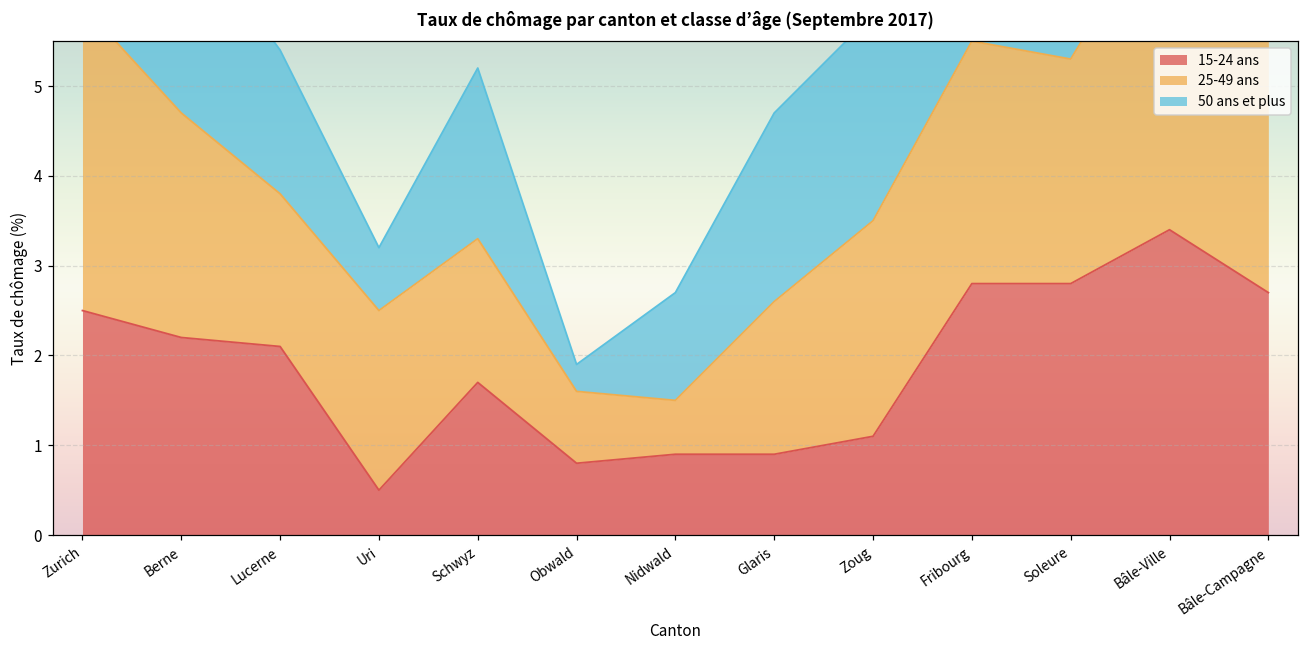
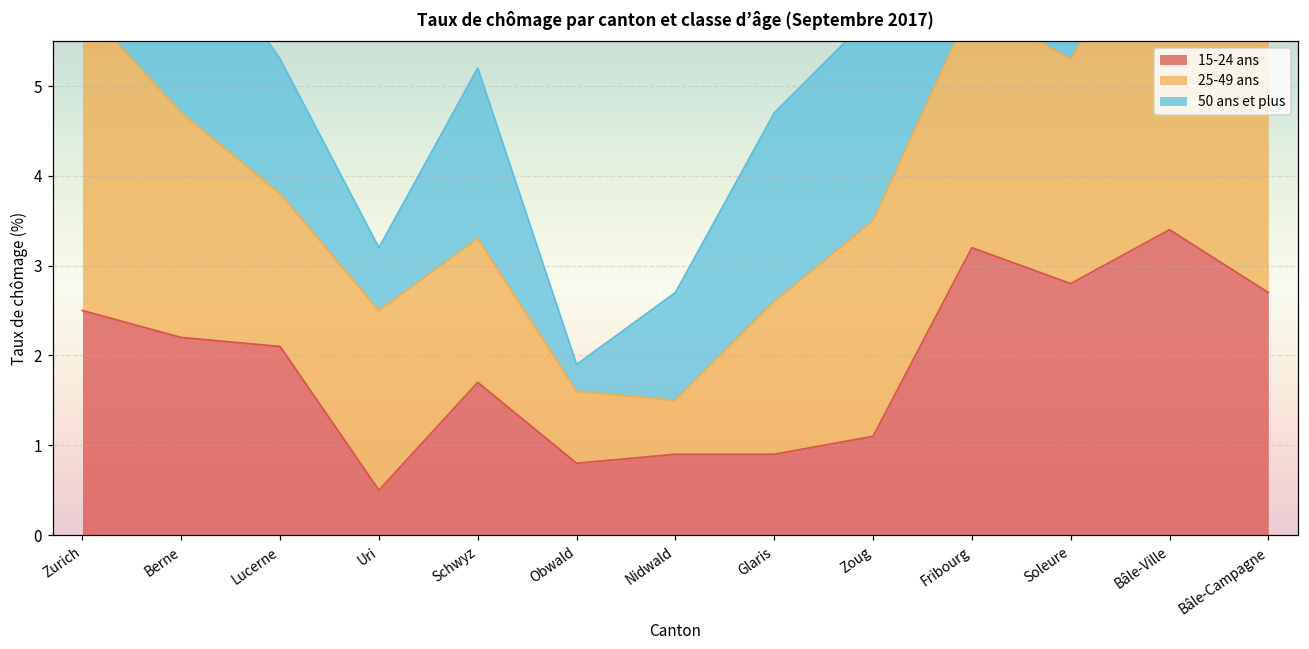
50 ans et plus, Lucerne: 1.6 -> 1.5
15-24 ans, Fribourg: 2.8 -> 3.2
